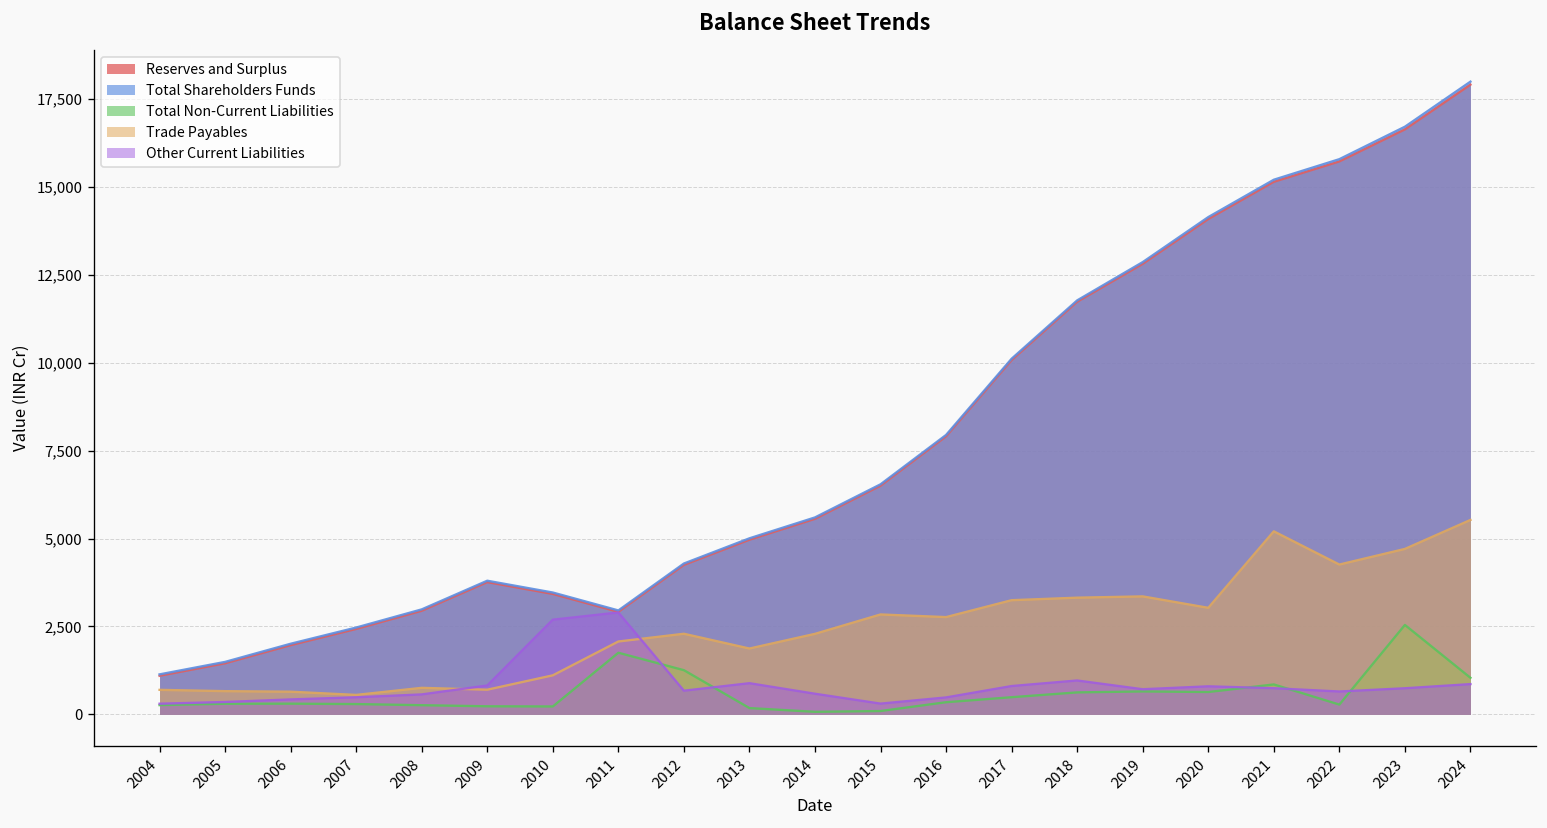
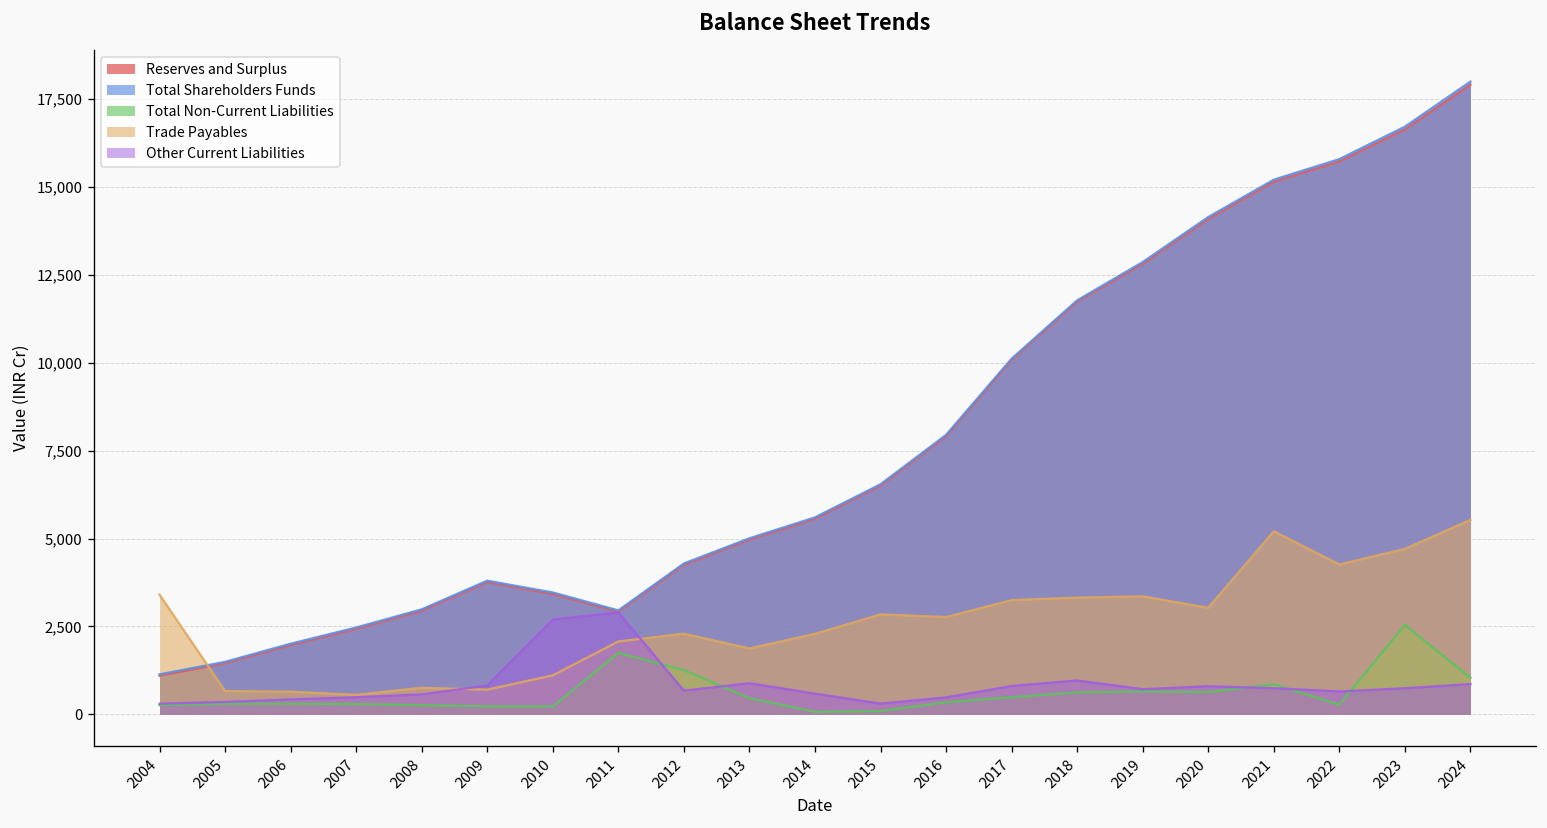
Trade Payables, 2004: 700 -> 3,400
Total Non-Current Liabilities, 2013: 200 -> 500
